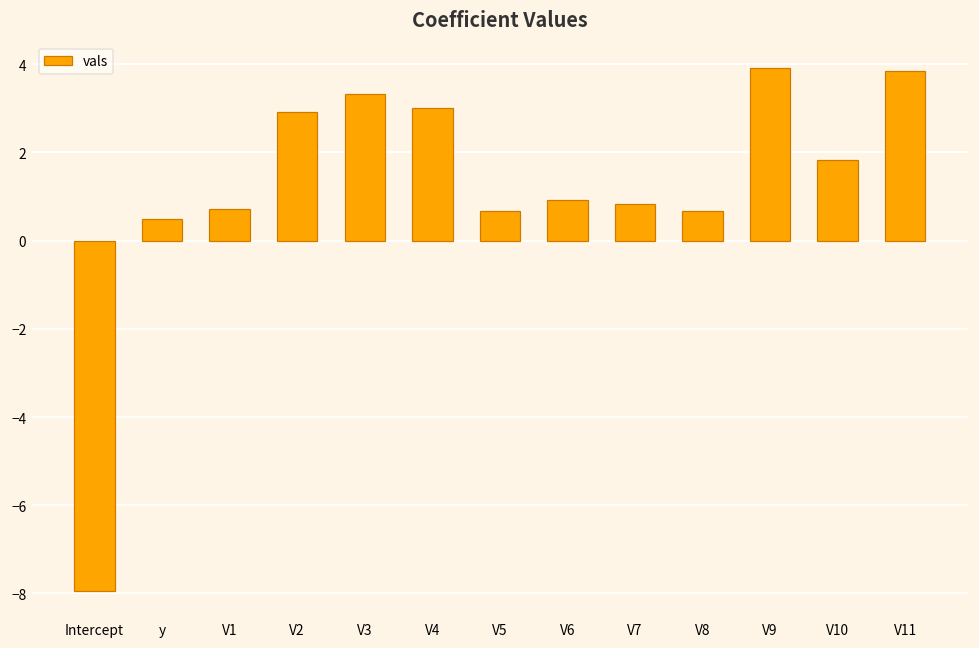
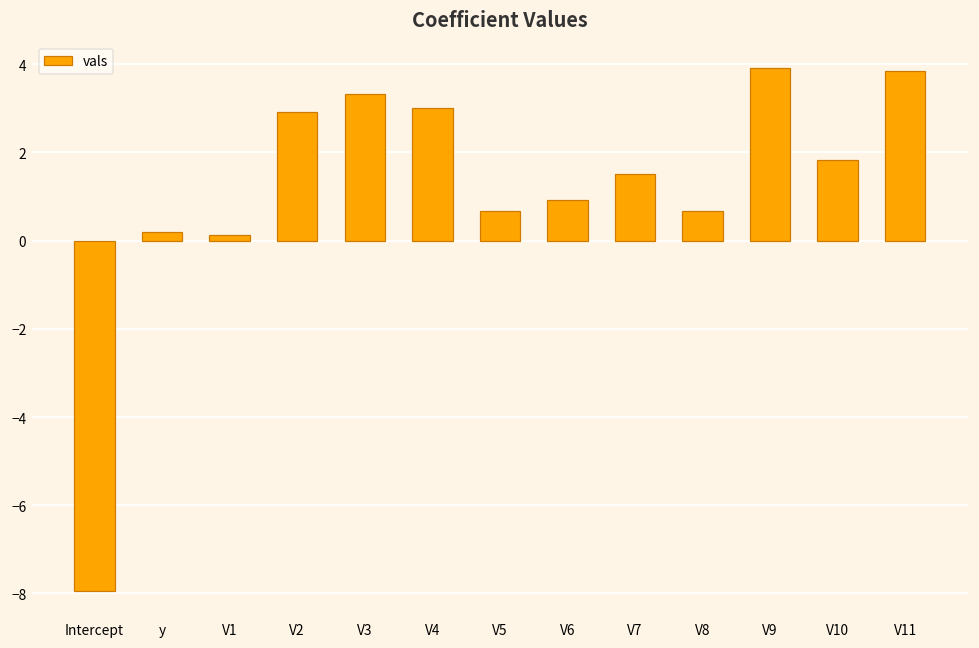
y: 0.5 -> 0.2
V1: 0.7 -> 0.1
V7: 0.8 -> 1.5
